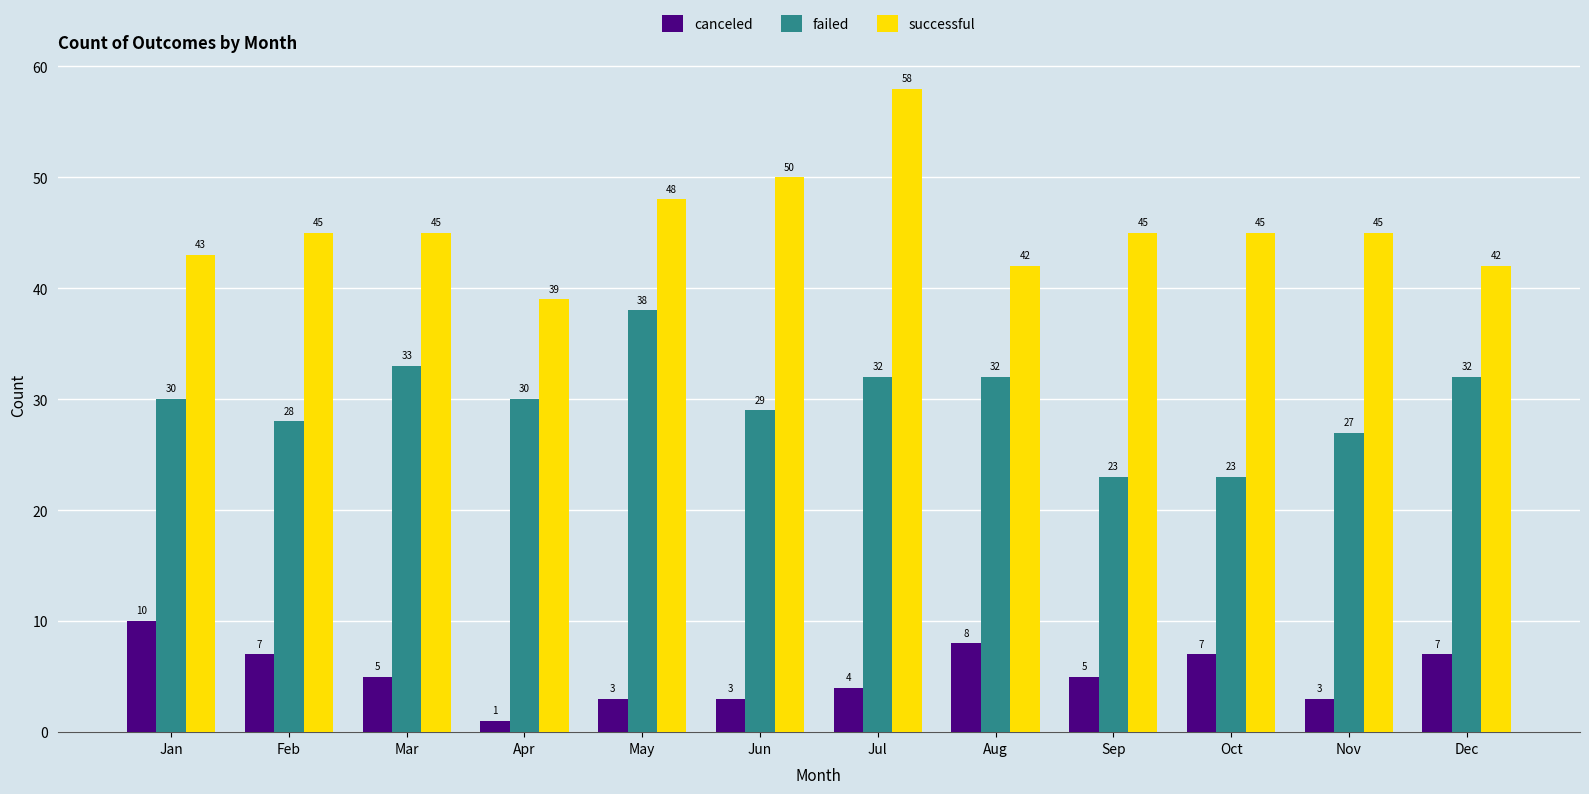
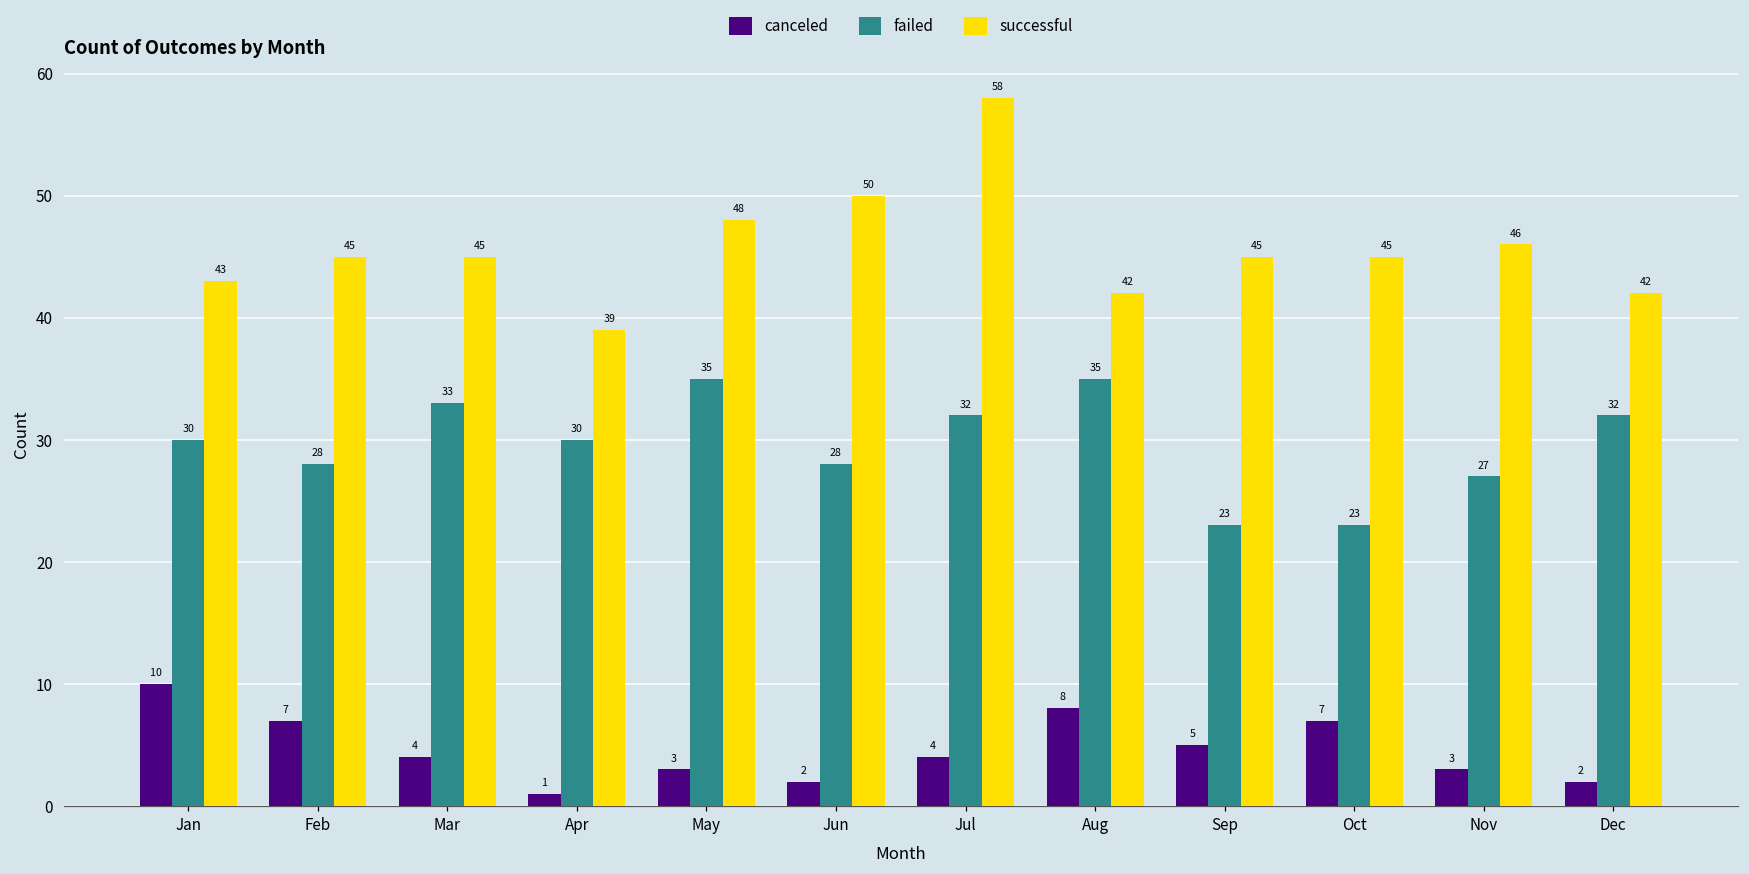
canceled, Mar: 5 -> 4
failed, May: 38 -> 35
canceled, Jun: 3 -> 2
failed, Jun: 29 -> 28
failed, Aug: 32 -> 35
successful, Nov: 45 -> 46
canceled, Dec: 7 -> 2
